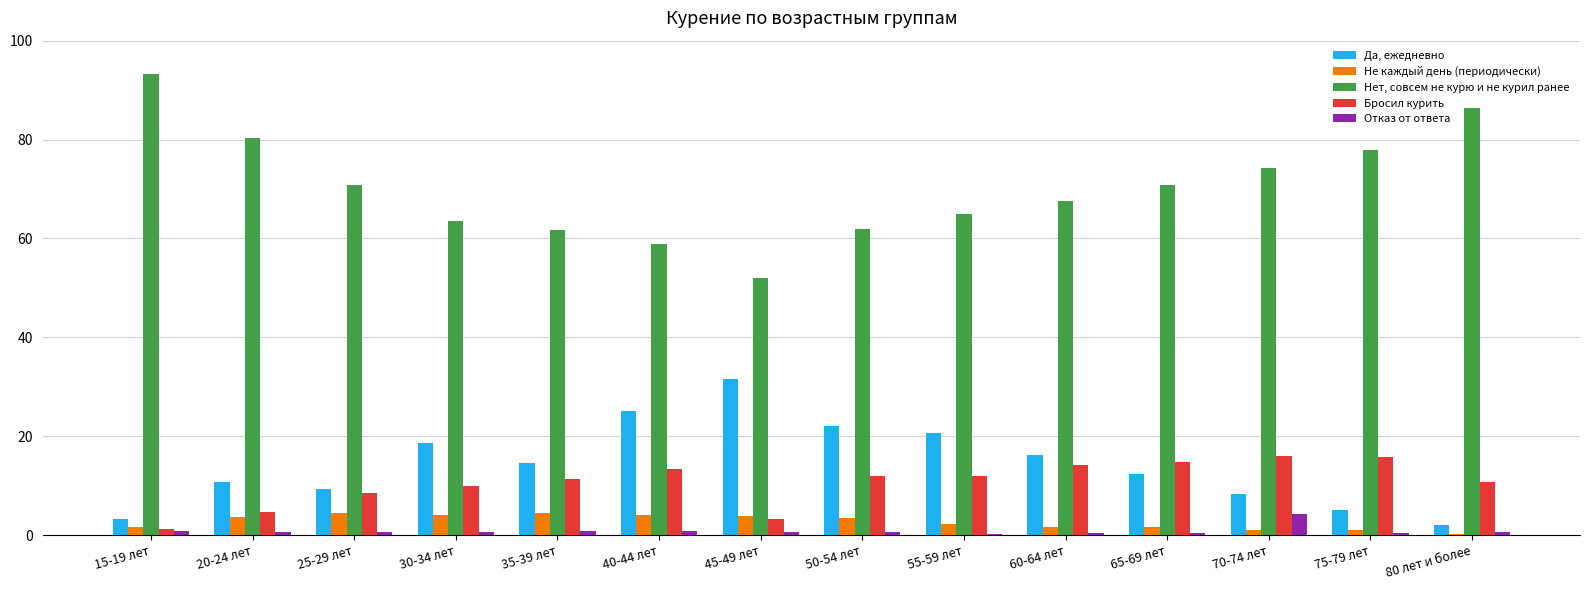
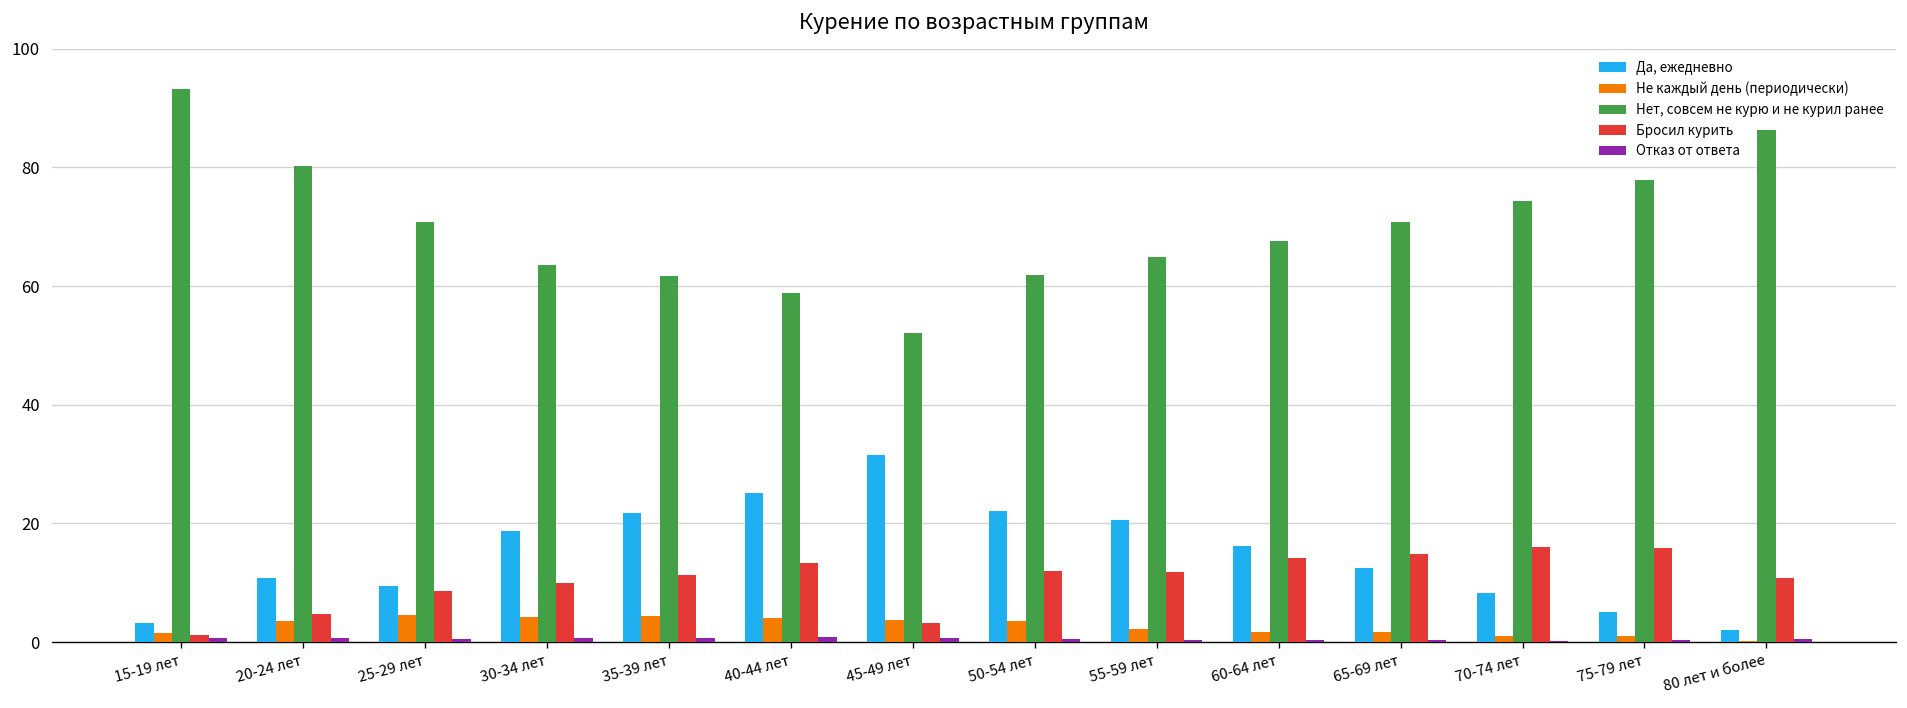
Да, ежедневно, 35-39 лет: 15 -> 22
Отказ от ответа, 70-74 лет: 4 -> 0
